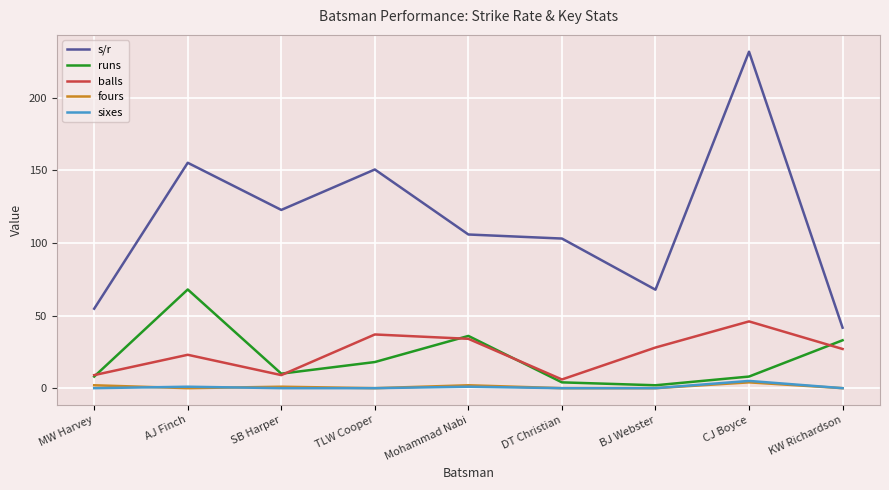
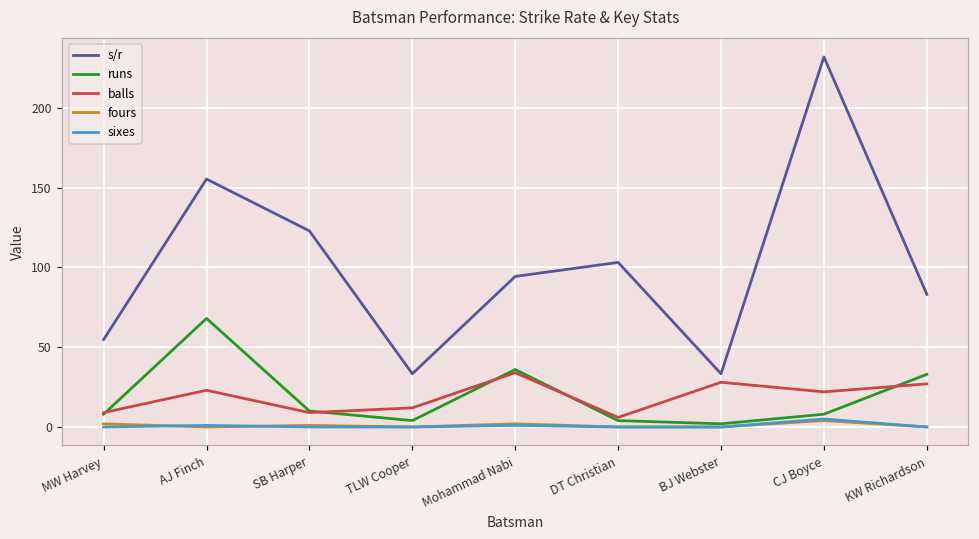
s/r, TLW Cooper: 151 -> 33
runs, TLW Cooper: 18 -> 4
balls, TLW Cooper: 37 -> 12
s/r, Mohammad Nabi: 106 -> 94
s/r, BJ Webster: 68 -> 33
balls, CJ Boyce: 46 -> 22
s/r, KW Richardson: 42 -> 83
